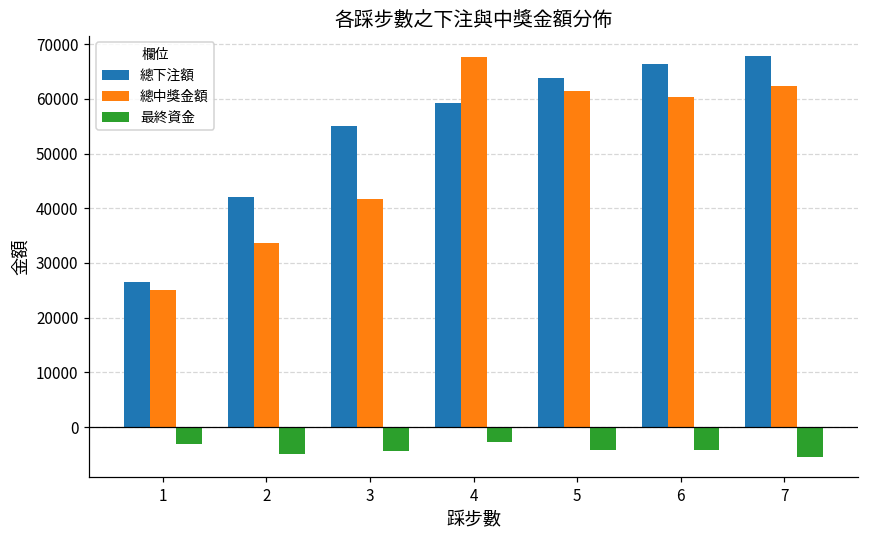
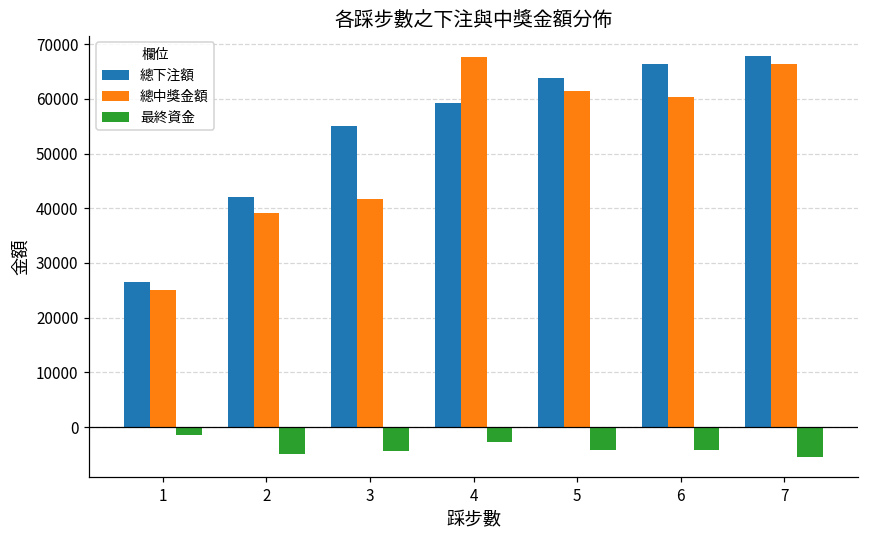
最終資金, 1: -3000 -> -1000
總中獎金額, 2: 34000 -> 39000
總中獎金額, 7: 62000 -> 66000
